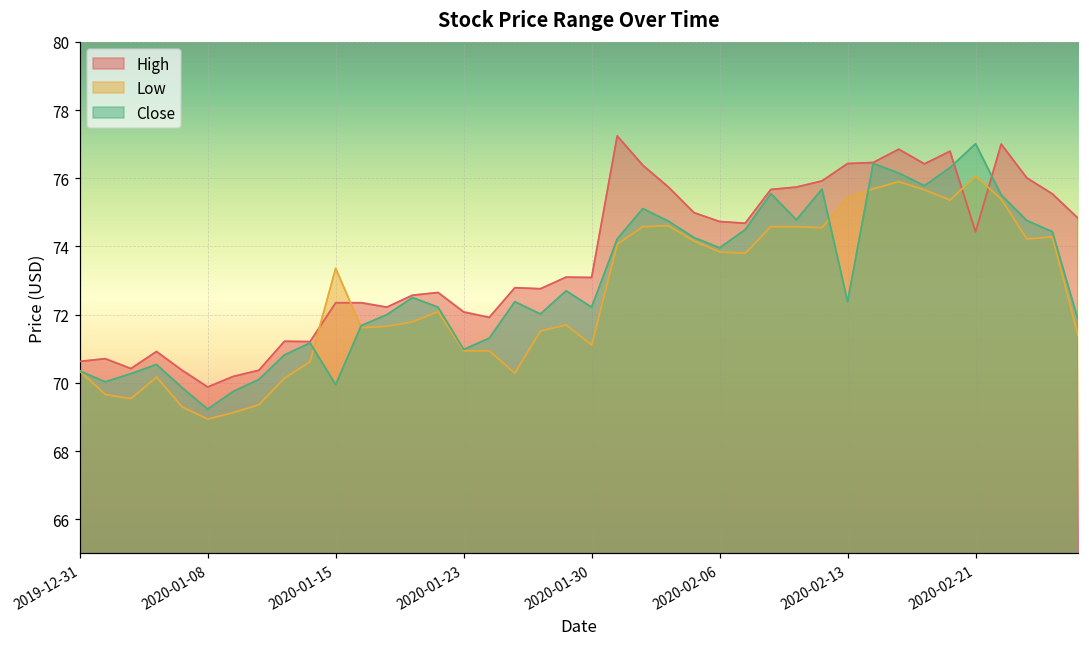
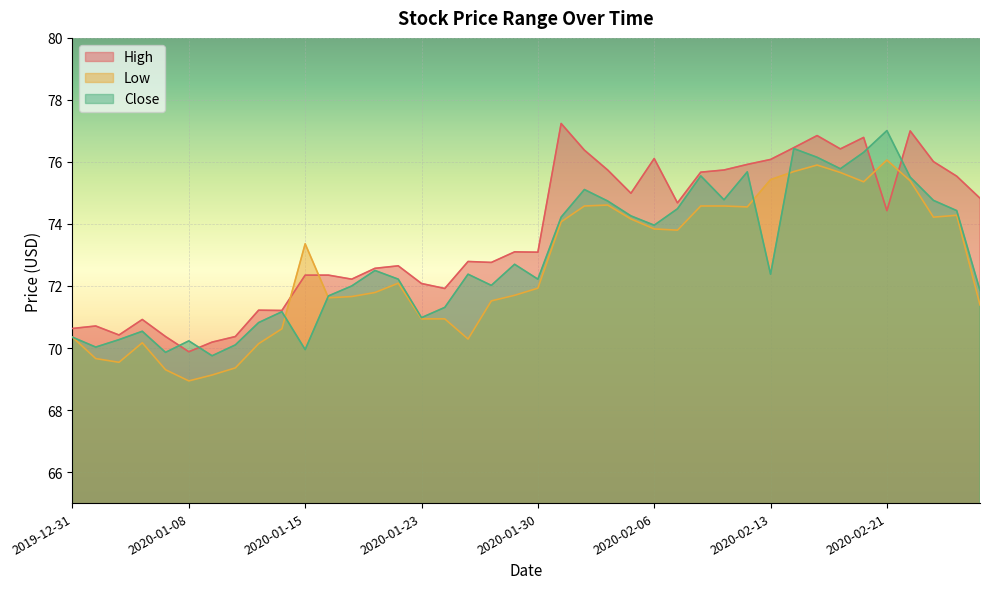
Close, 2020-01-08: 69.2 -> 70.2
Low, 2020-01-30: 71.1 -> 71.9
High, 2020-02-06: 74.7 -> 76.1
High, 2020-02-13: 76.4 -> 76.1
